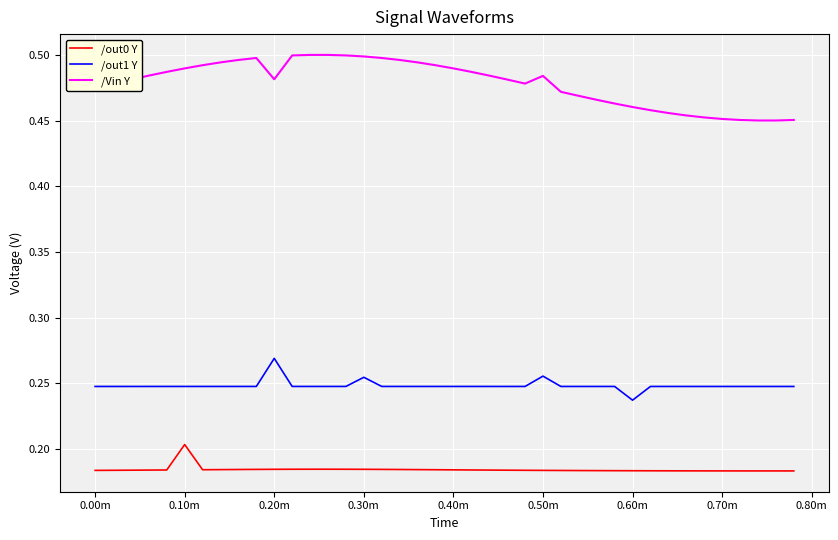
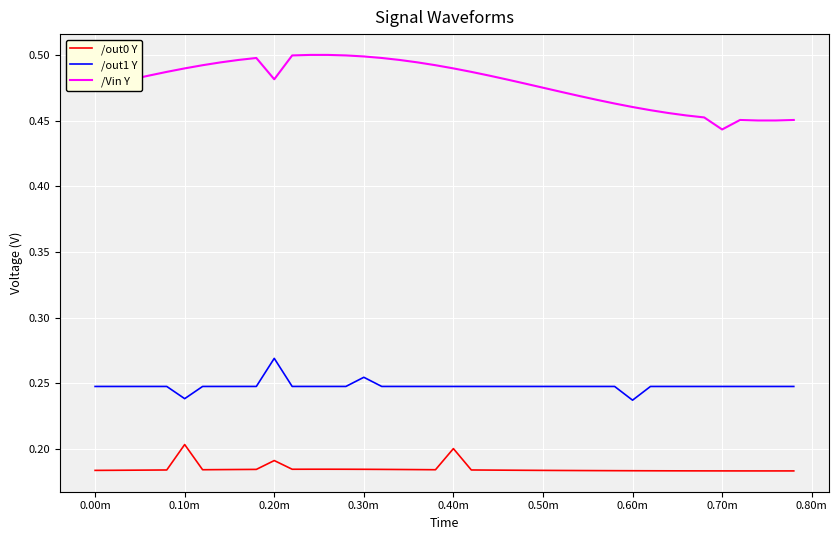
/out1 Y, 0.10m: 0.248 -> 0.238
/out0 Y, 0.20m: 0.185 -> 0.191
/out0 Y, 0.40m: 0.184 -> 0.200
/out1 Y, 0.50m: 0.256 -> 0.248
/Vin Y, 0.50m: 0.484 -> 0.475
/Vin Y, 0.70m: 0.451 -> 0.443
